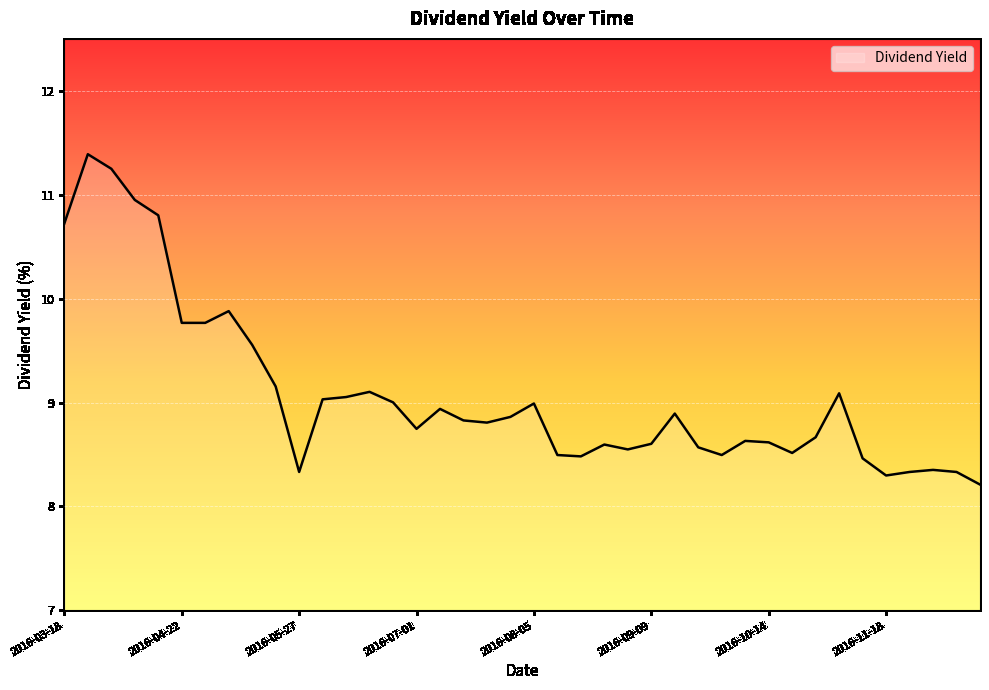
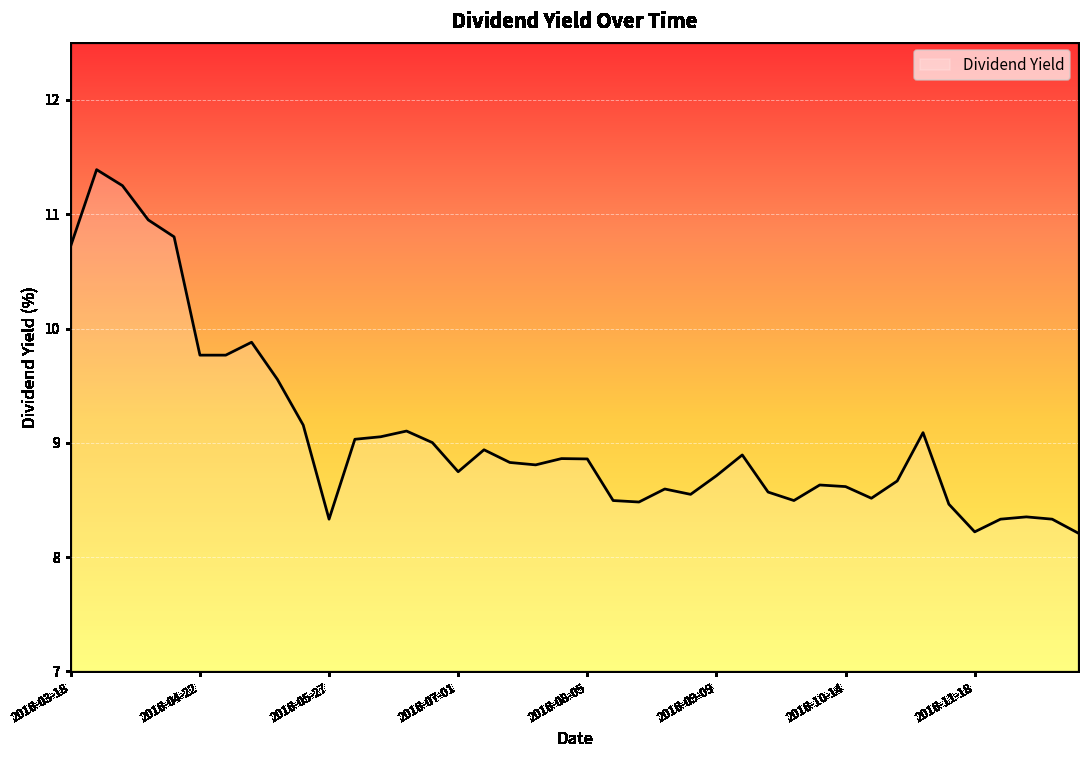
2016-08-05: 8.99 -> 8.86
2016-09-09: 8.60 -> 8.71
2016-11-18: 8.30 -> 8.22
